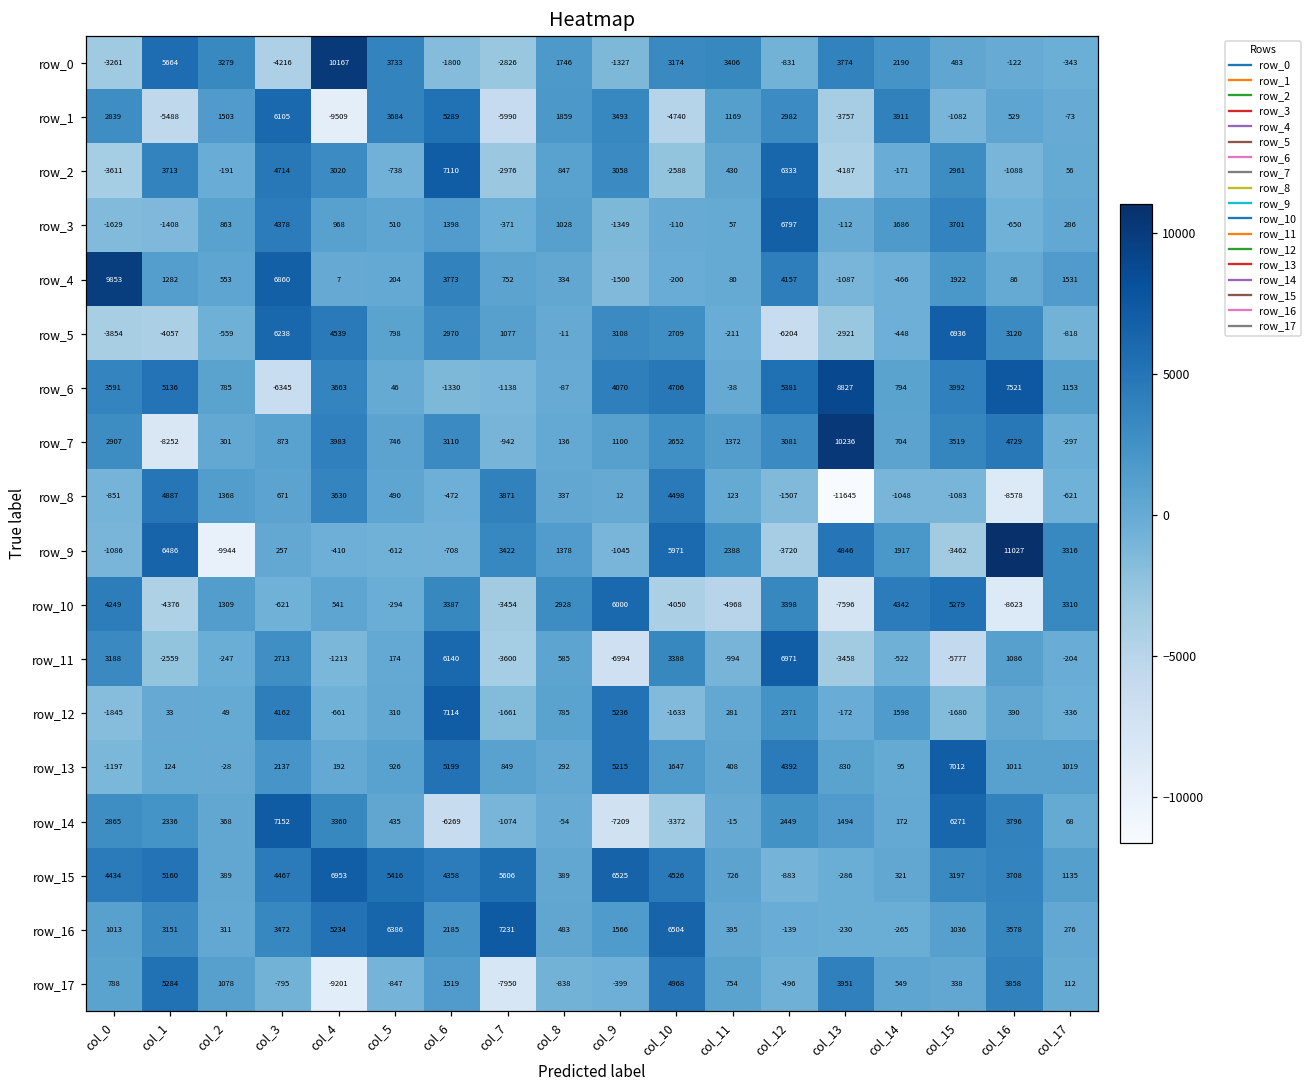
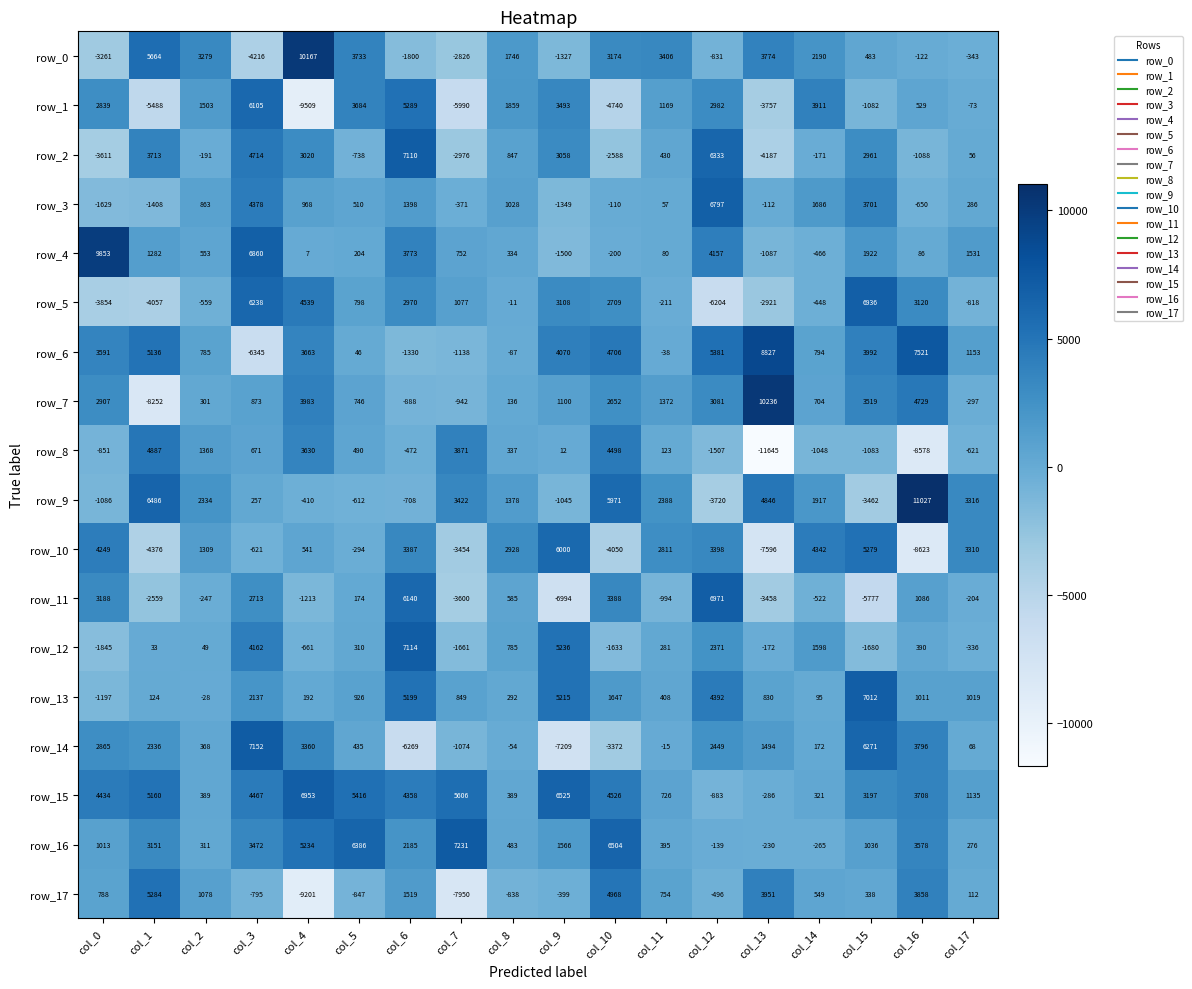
row_7, col_6: 3110 -> -888
row_9, col_2: -9944 -> 2334
row_10, col_11: -4968 -> 2811
